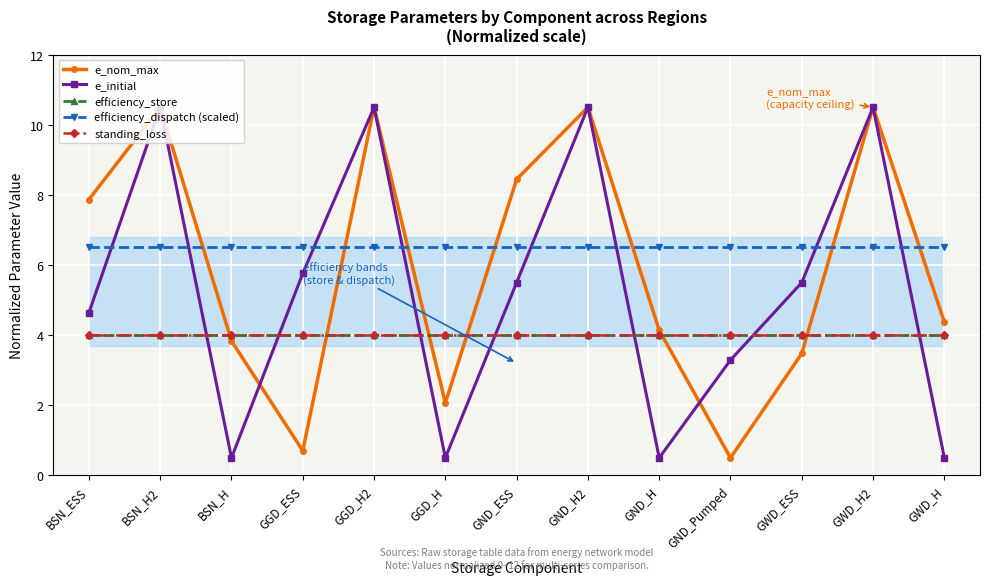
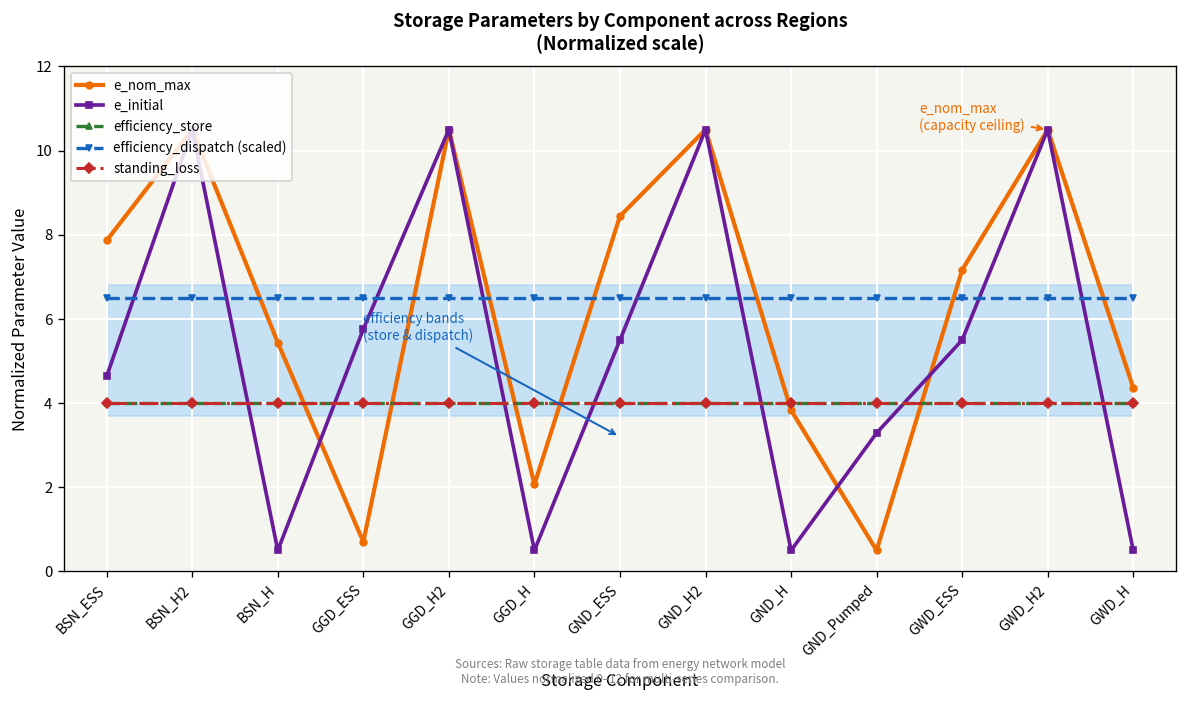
e_nom_max, BSN_H: 3.8 -> 5.4
e_nom_max, GND_H: 4.1 -> 3.8
e_nom_max, GWD_ESS: 3.5 -> 7.2
